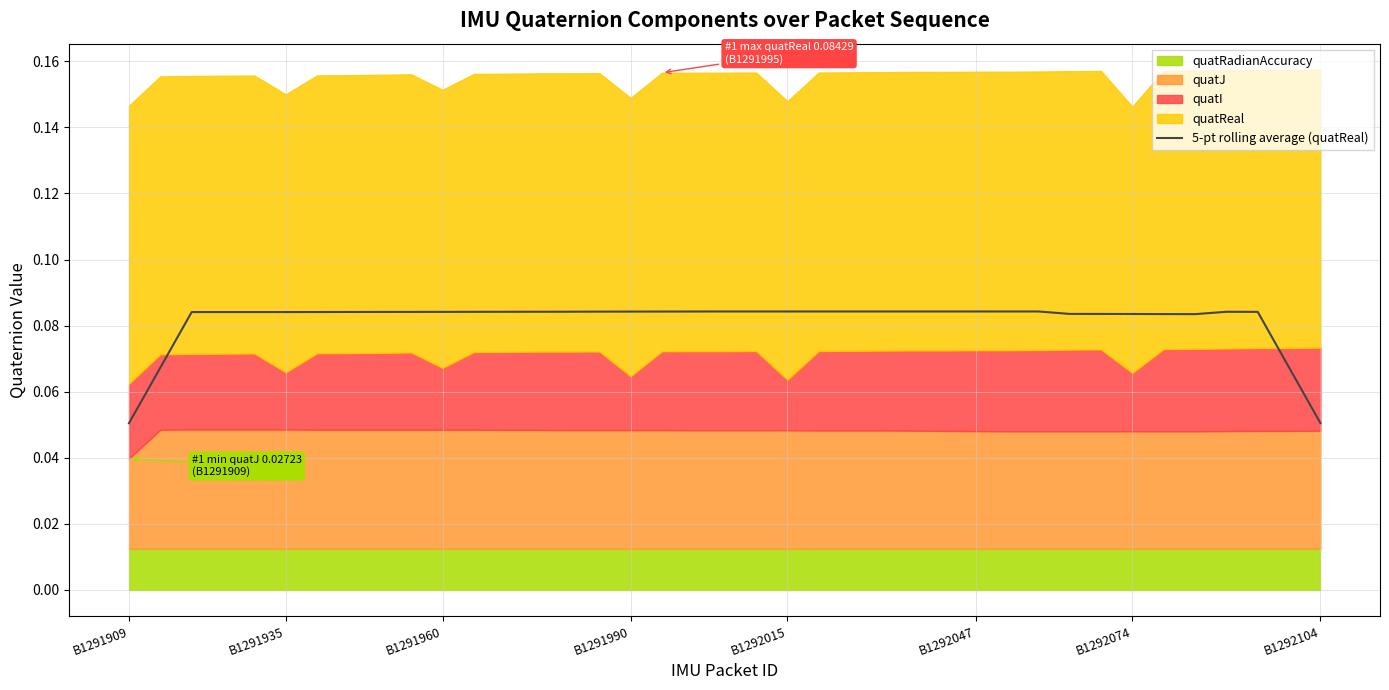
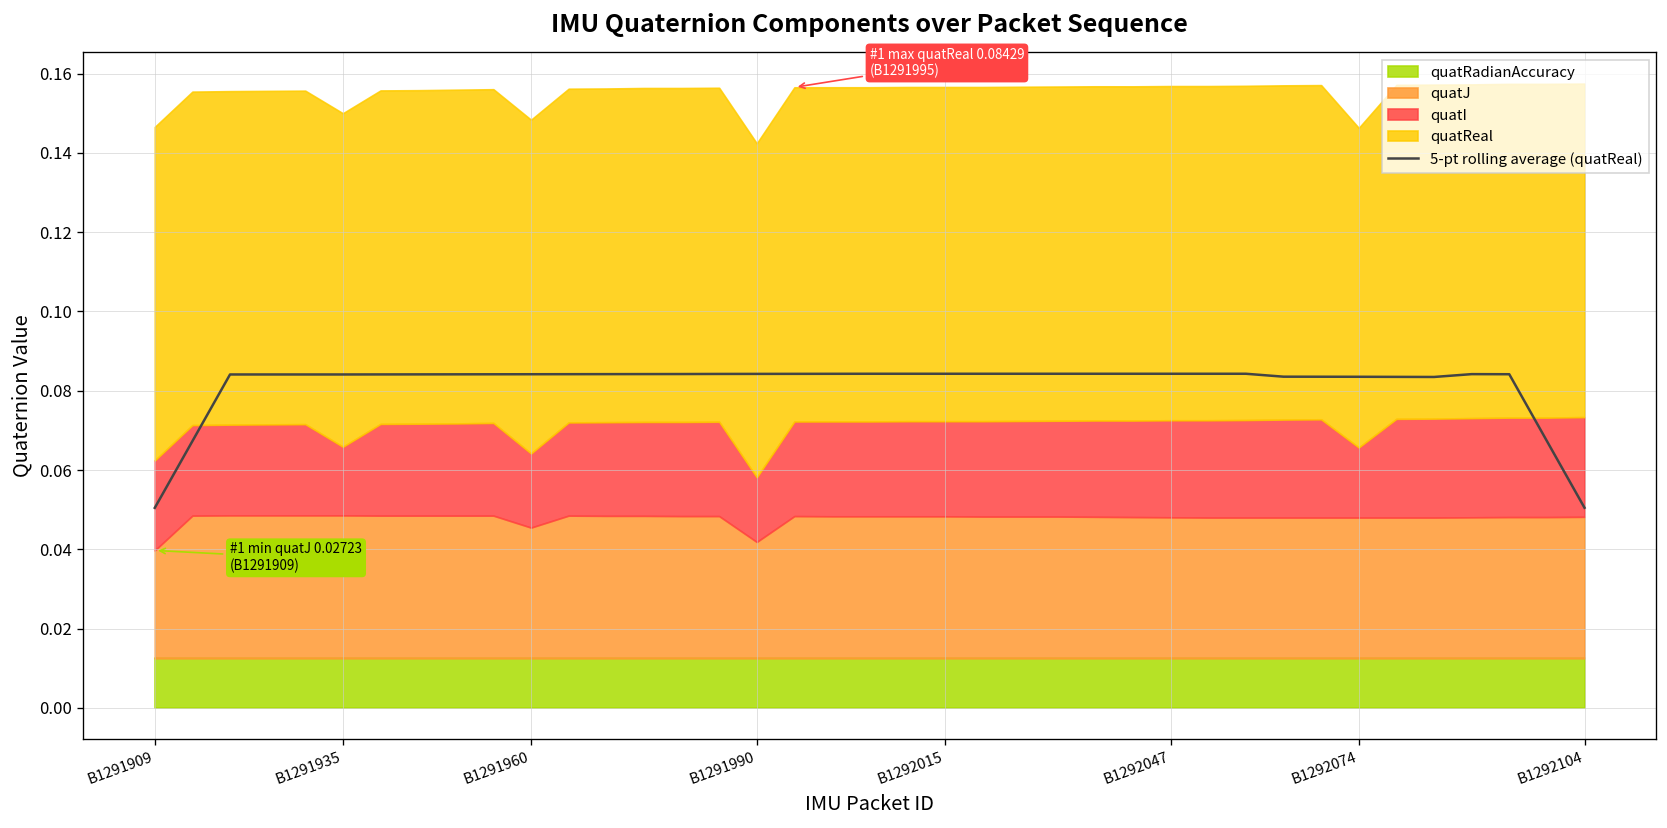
quatJ, B1291960: 0.036 -> 0.033
quatJ, B1291990: 0.036 -> 0.029
quatI, B1292015: 0.015 -> 0.024
